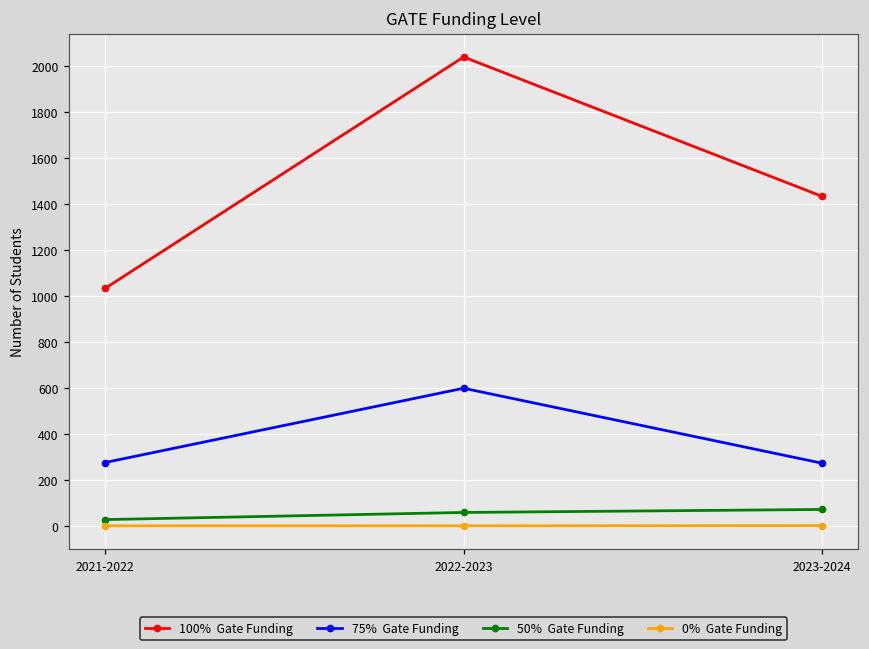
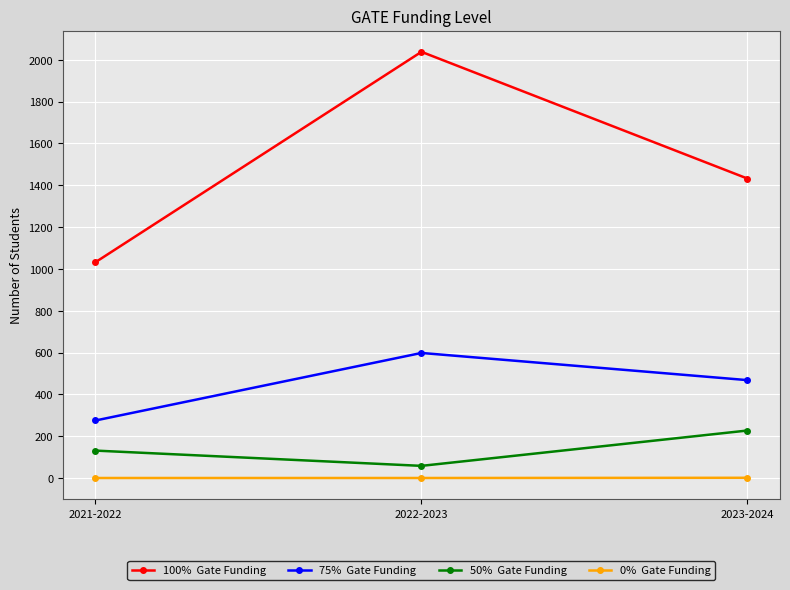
50% Gate Funding, 2021-2022: 30 -> 130
75% Gate Funding, 2023-2024: 270 -> 470
50% Gate Funding, 2023-2024: 70 -> 230
